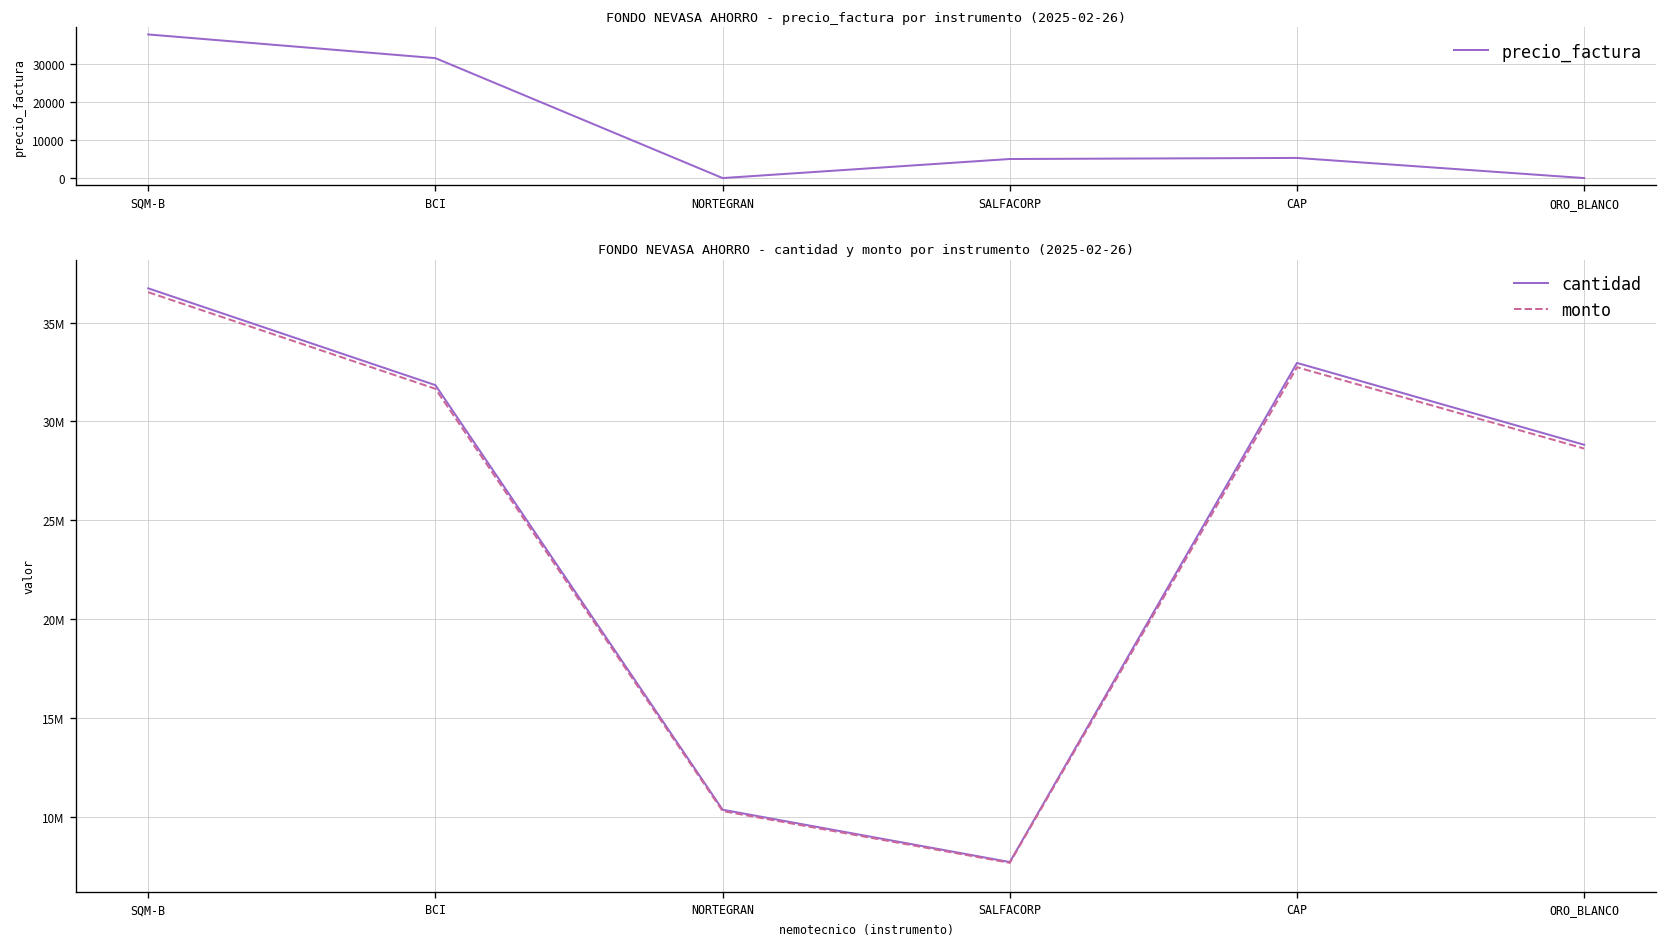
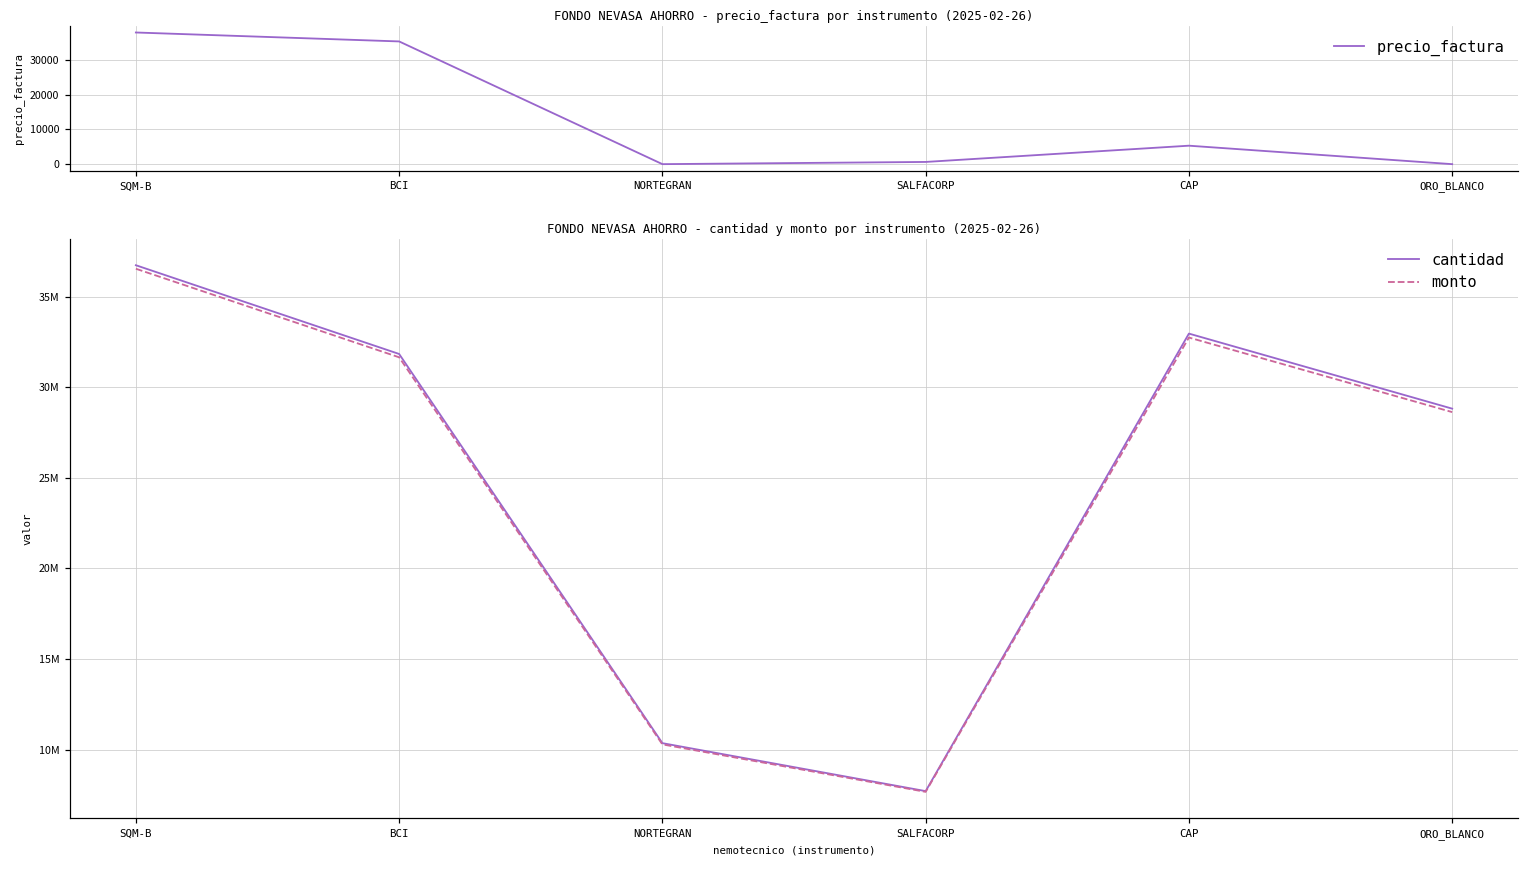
FONDO NEVASA AHORRO - precio_factura por instrumento (2025-02-26), BCI: 32000 -> 35000
FONDO NEVASA AHORRO - precio_factura por instrumento (2025-02-26), SALFACORP: 5000 -> 1000
